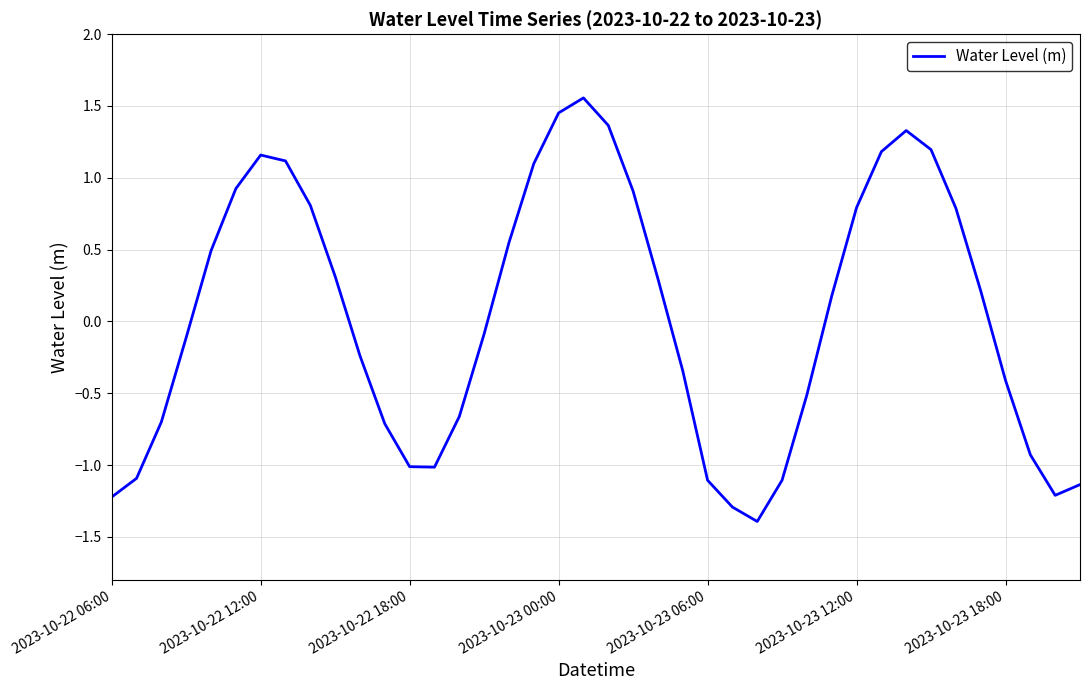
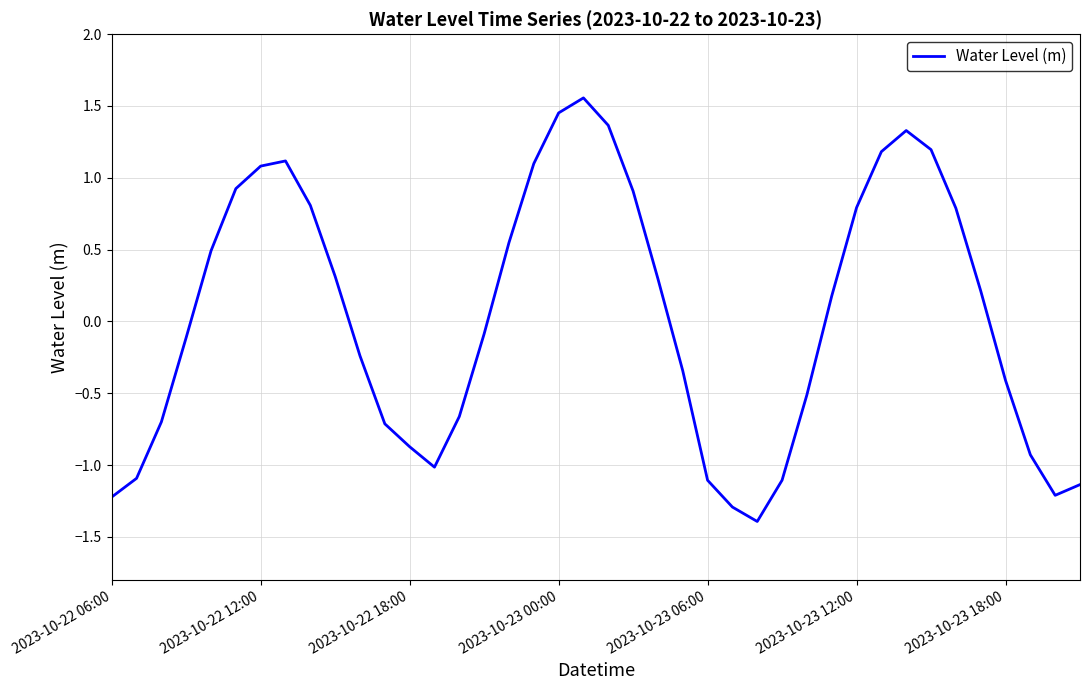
2023-10-22 12:00: 1.16 -> 1.08
2023-10-22 18:00: -1.01 -> -0.87
